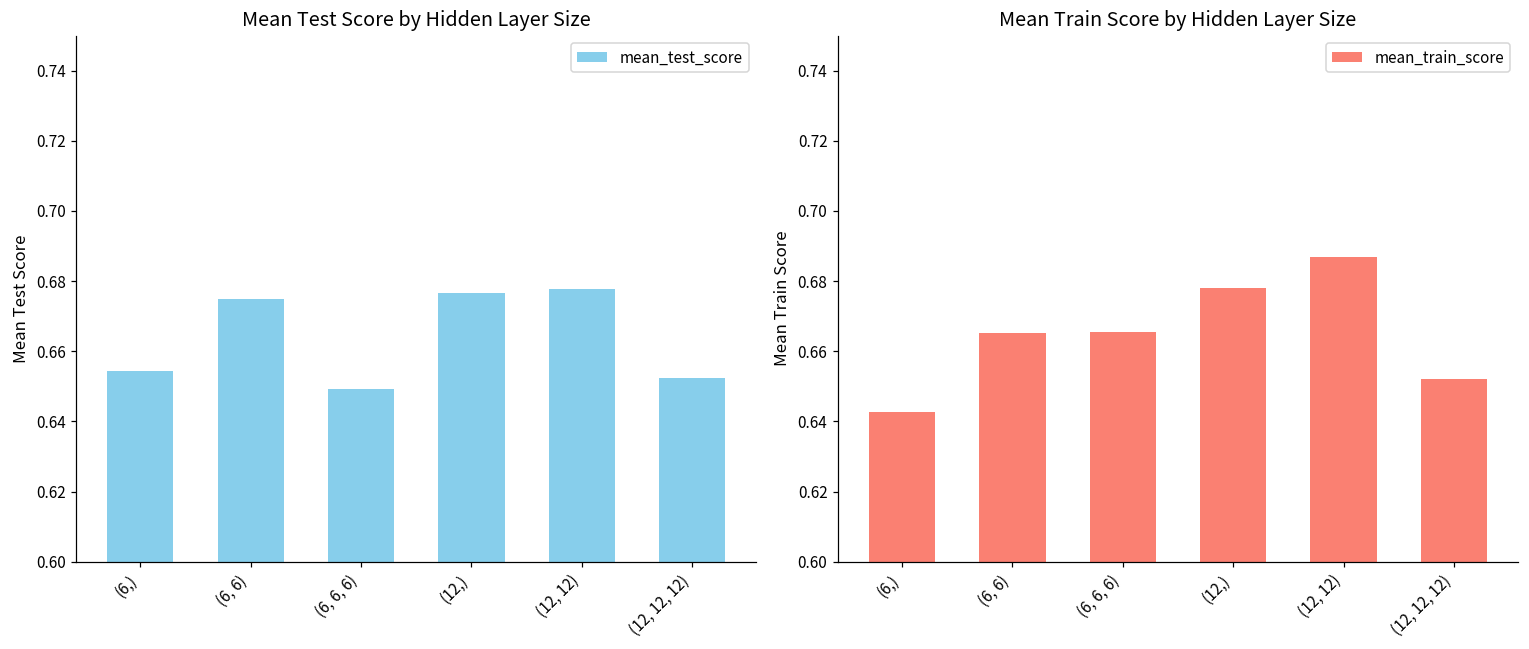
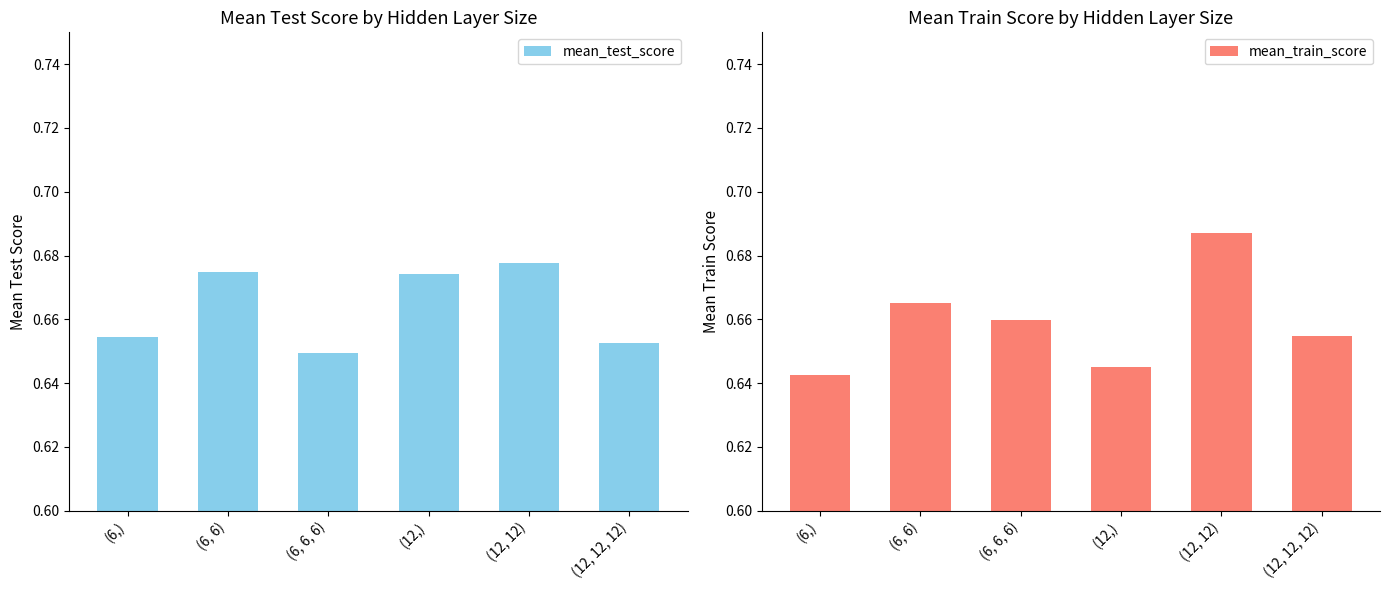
Mean Test Score by Hidden Layer Size, (12,): 0.677 -> 0.674
Mean Train Score by Hidden Layer Size, (6, 6, 6): 0.666 -> 0.660
Mean Train Score by Hidden Layer Size, (12,): 0.678 -> 0.645
Mean Train Score by Hidden Layer Size, (12, 12, 12): 0.652 -> 0.655
